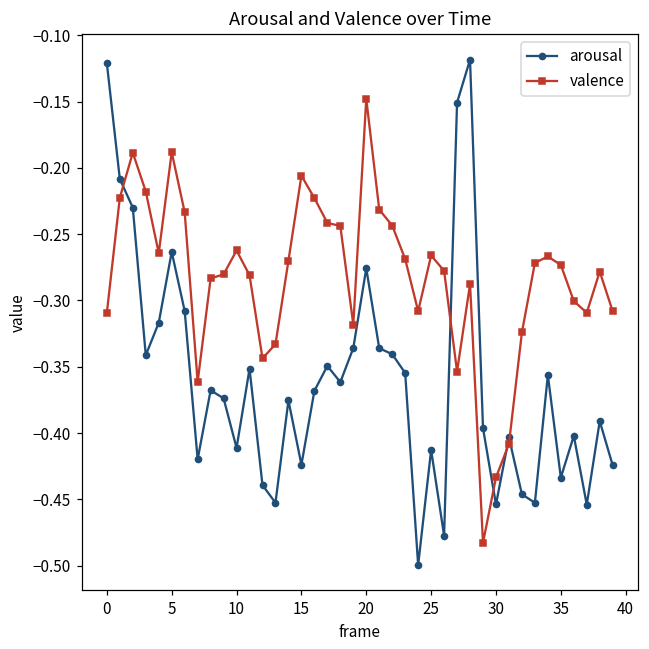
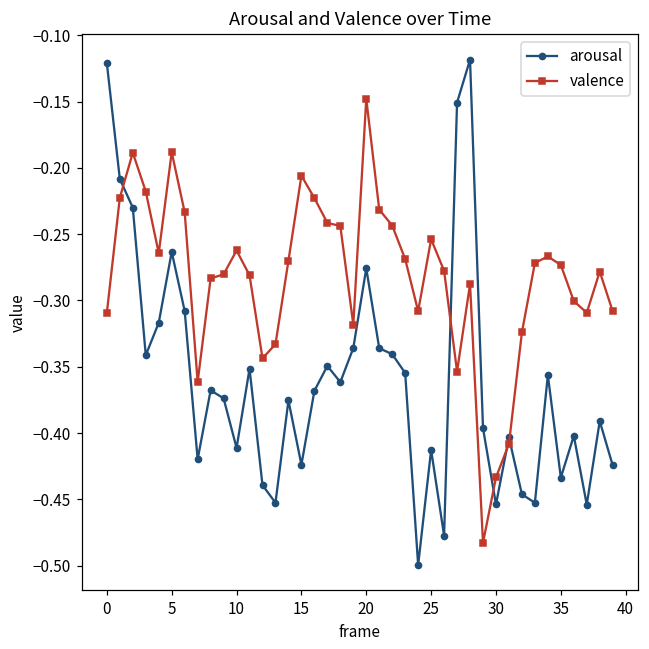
valence, 25: -0.266 -> -0.254
